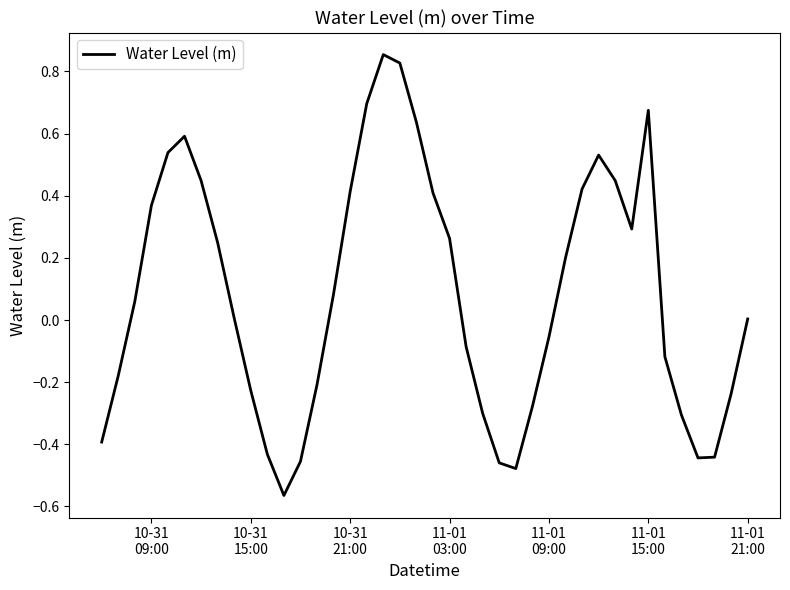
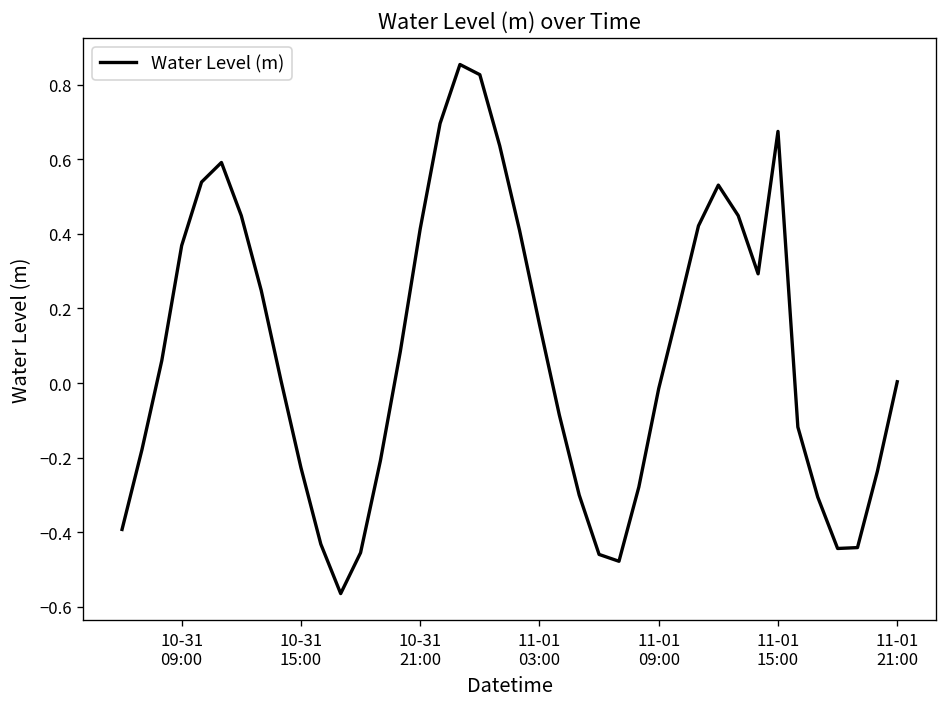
11-01 03:00: 0.26 -> 0.16
11-01 09:00: -0.05 -> -0.01
